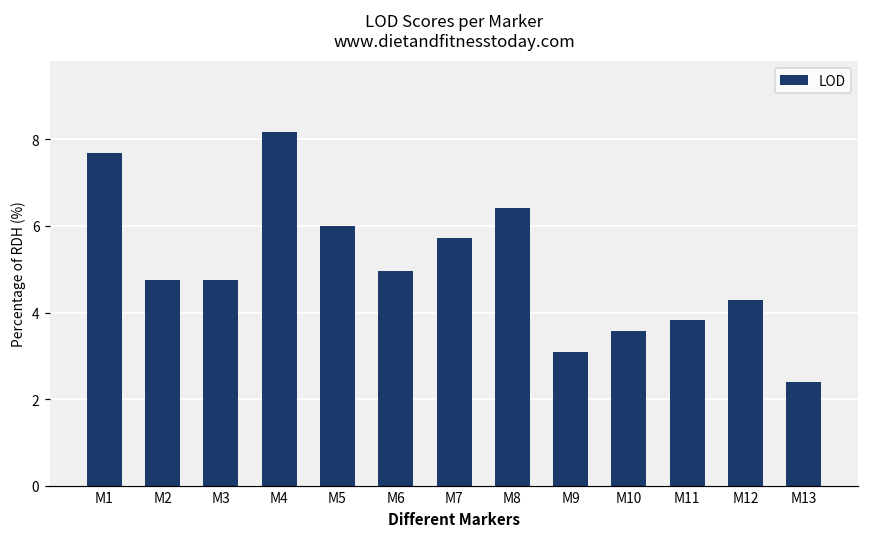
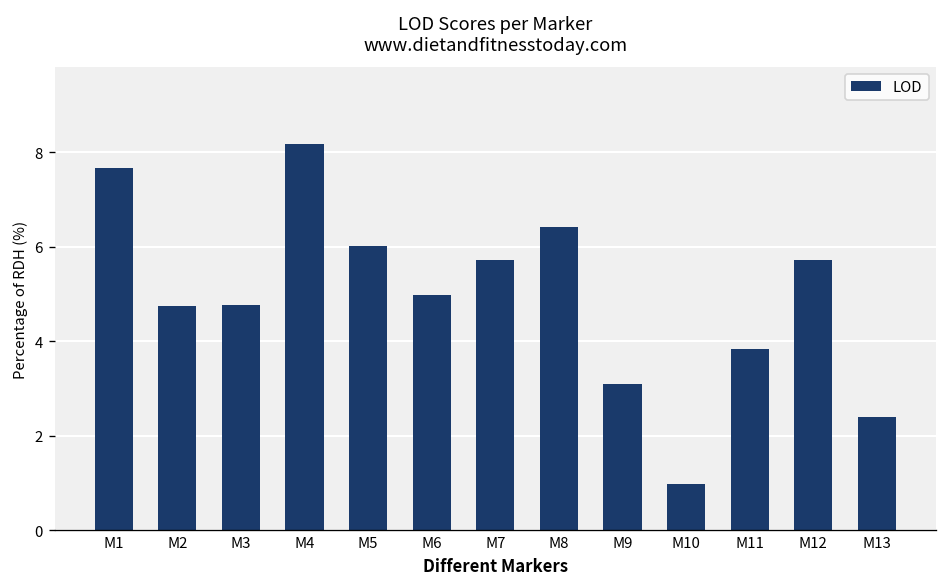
M10: 3.6 -> 1.0
M12: 4.3 -> 5.7
